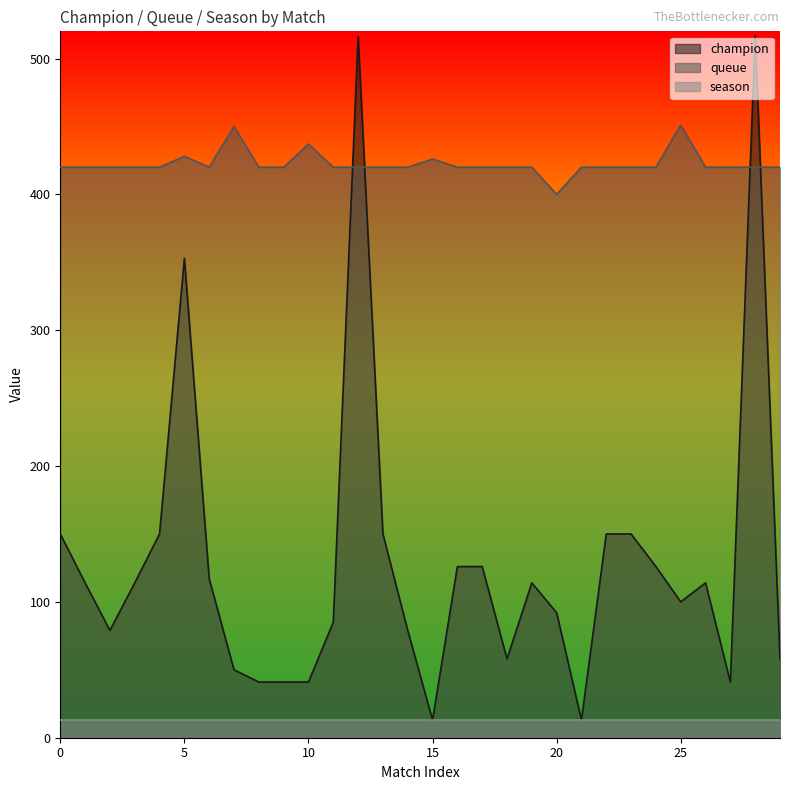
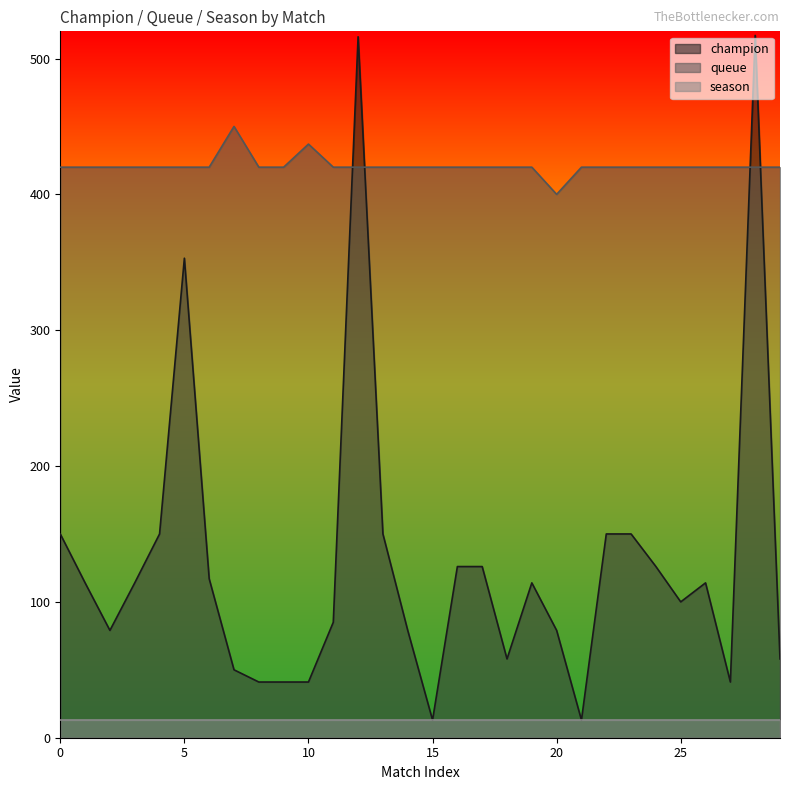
queue, 5: 428 -> 420
queue, 15: 426 -> 420
champion, 20: 92 -> 79
queue, 25: 451 -> 420
